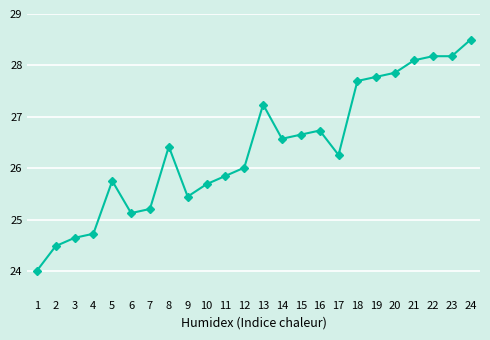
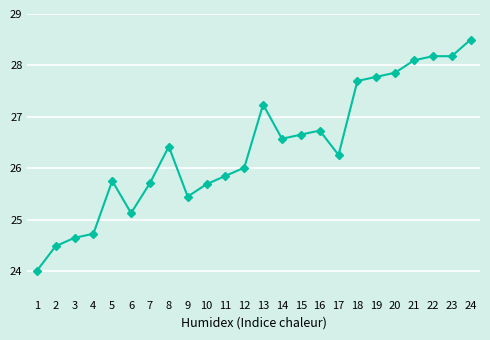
7: 25.2 -> 25.7
